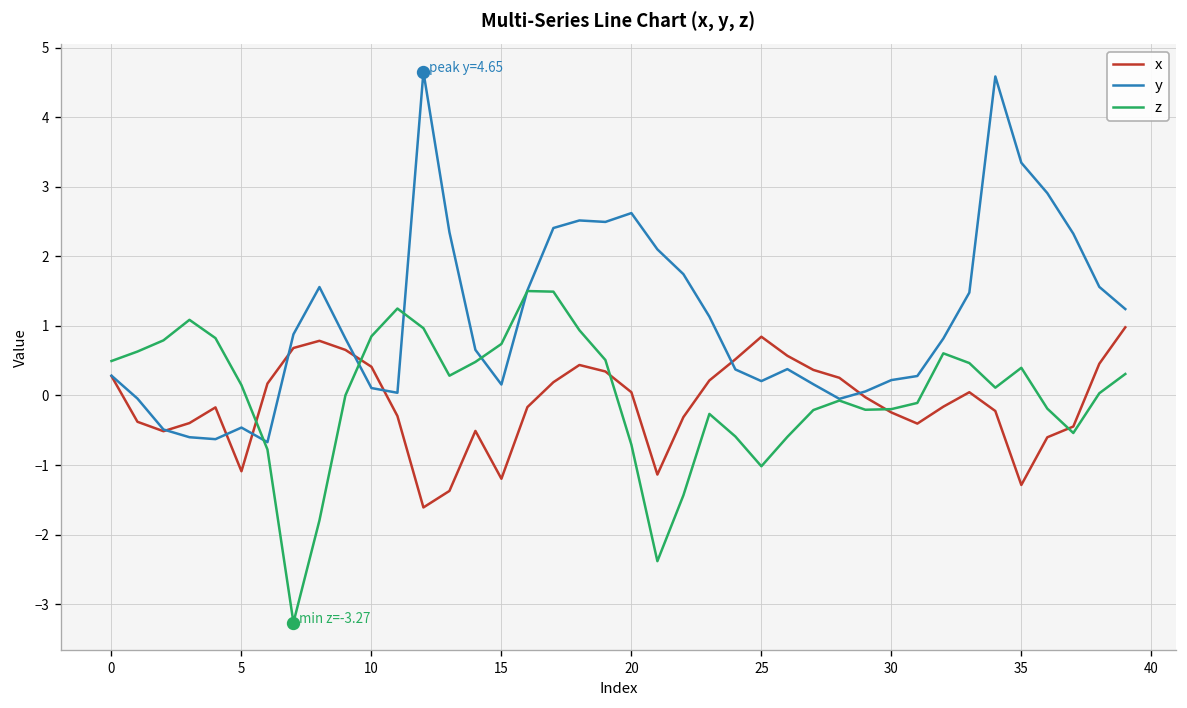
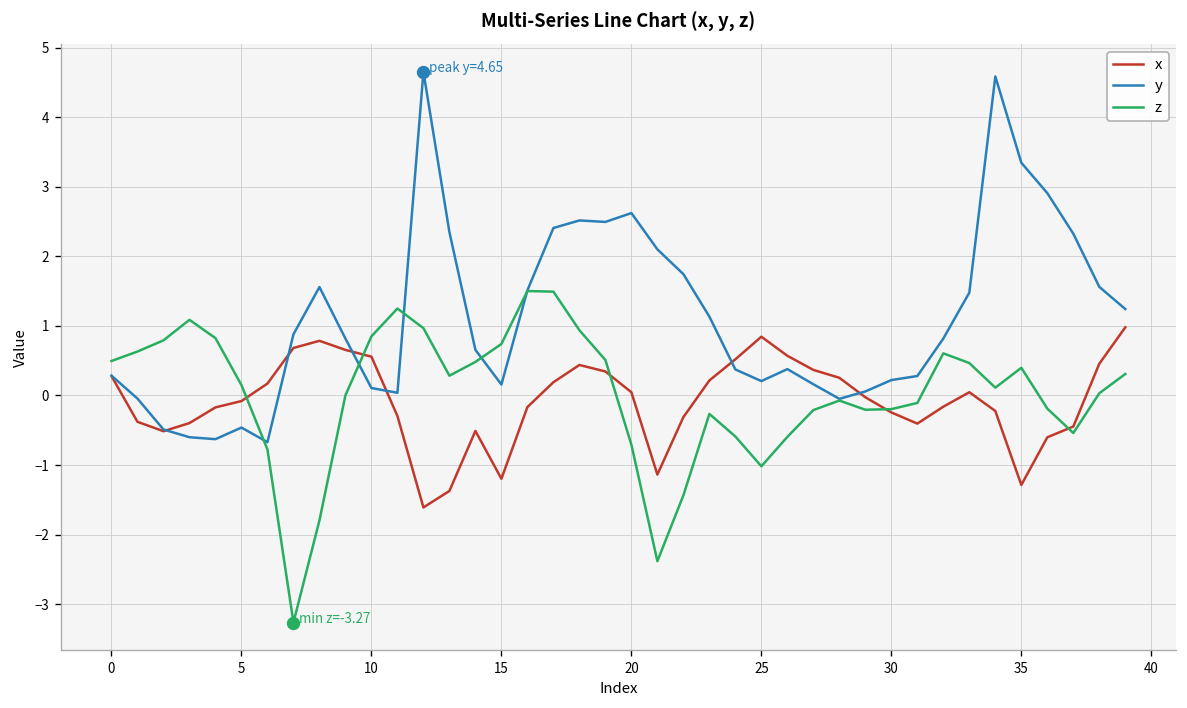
x, 5: -1.1 -> -0.1
x, 10: 0.4 -> 0.6
